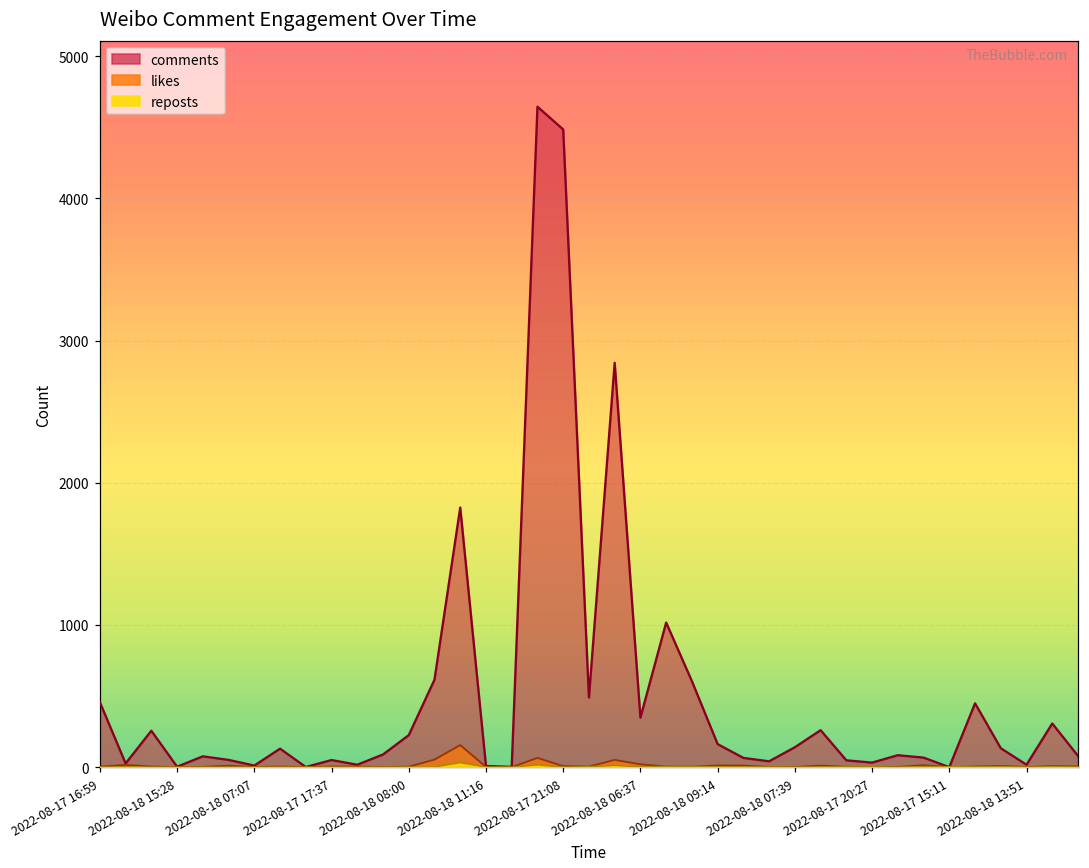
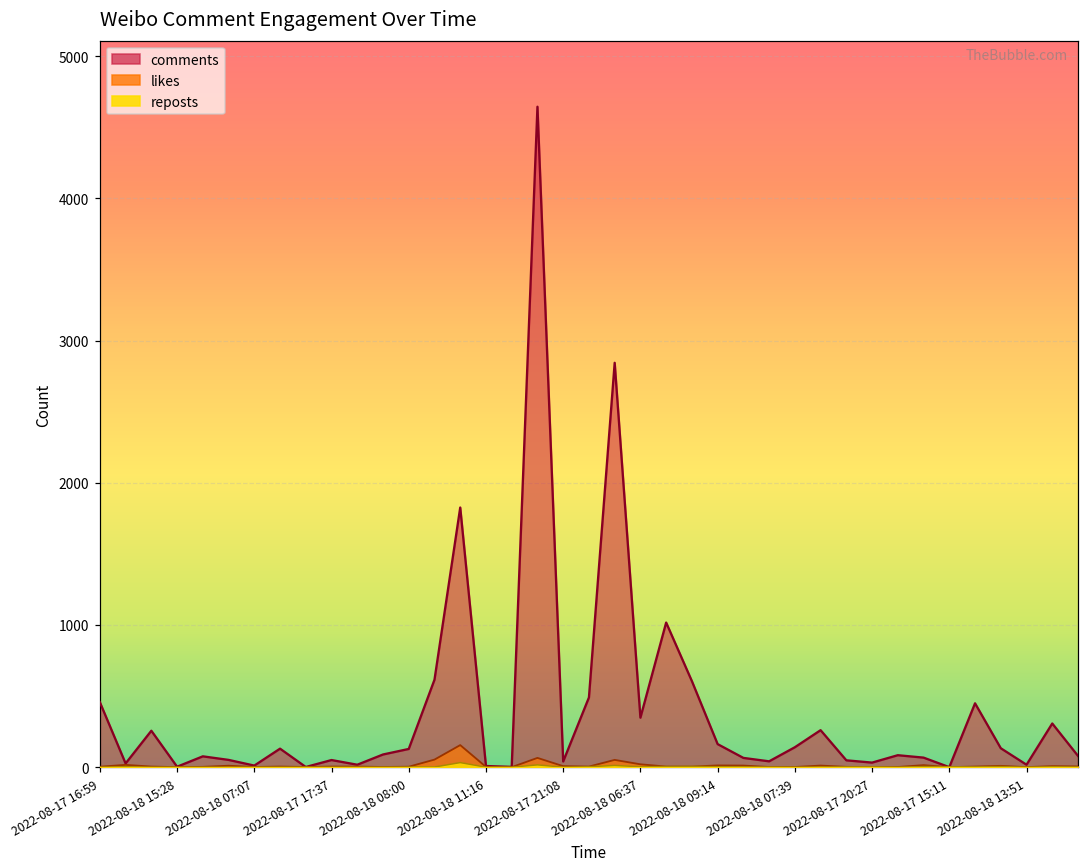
comments, 2022-08-18 08:00: 230 -> 130
comments, 2022-08-17 21:08: 4490 -> 40
